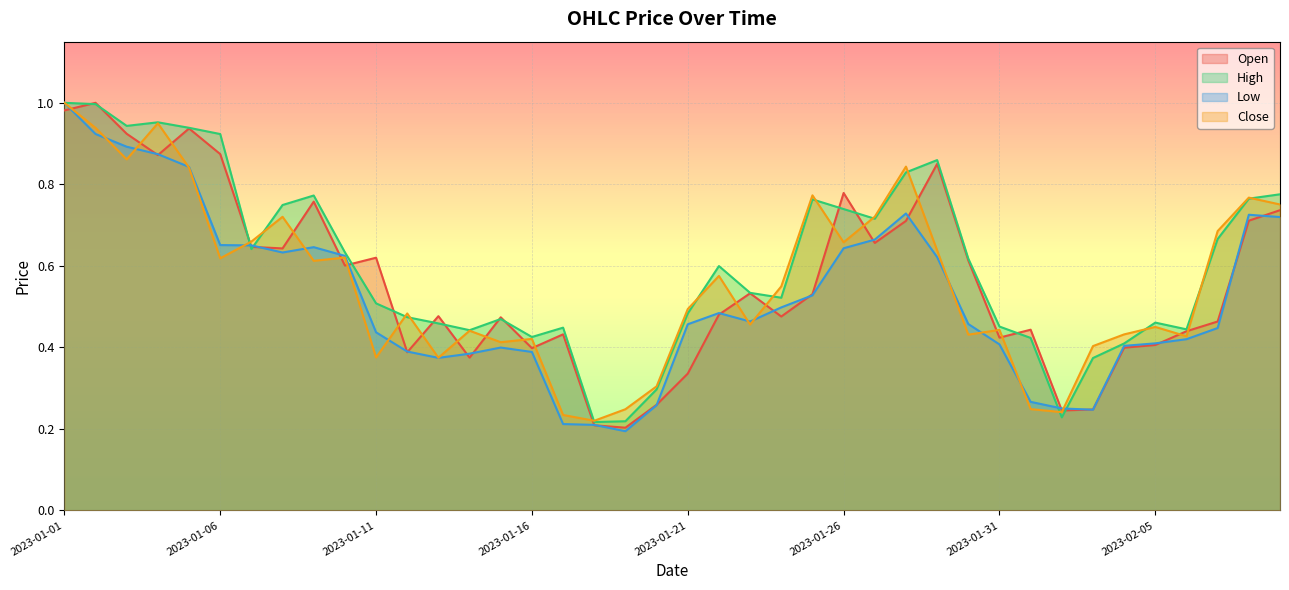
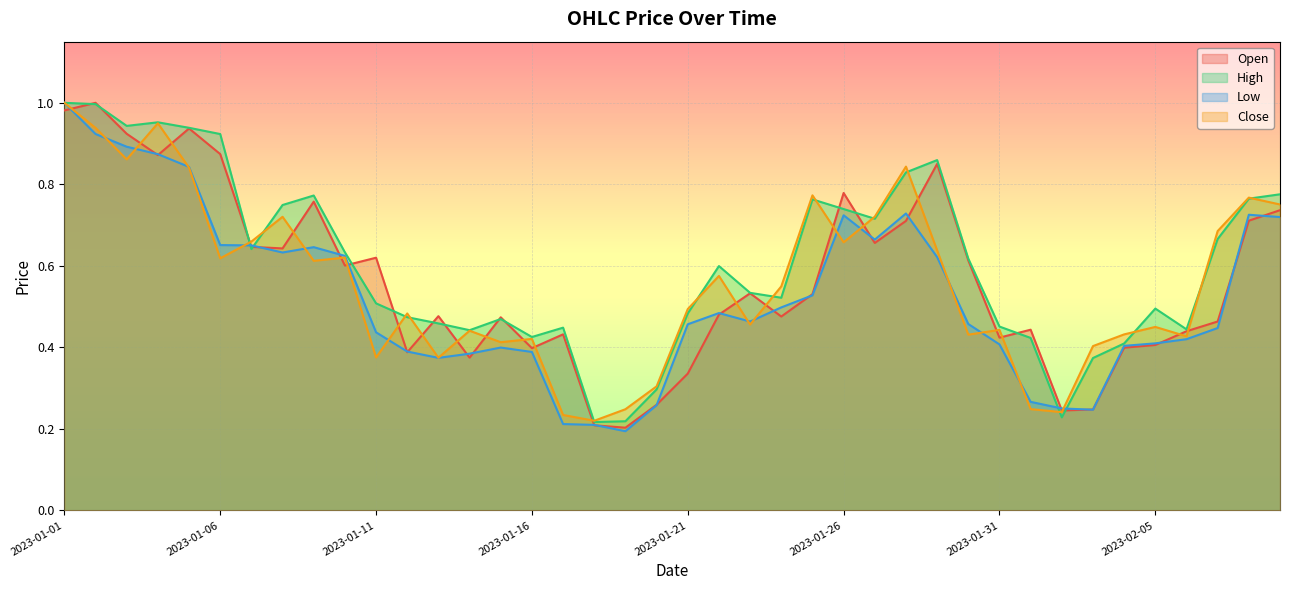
Low, 2023-01-26: 0.64 -> 0.72
High, 2023-02-05: 0.46 -> 0.50
